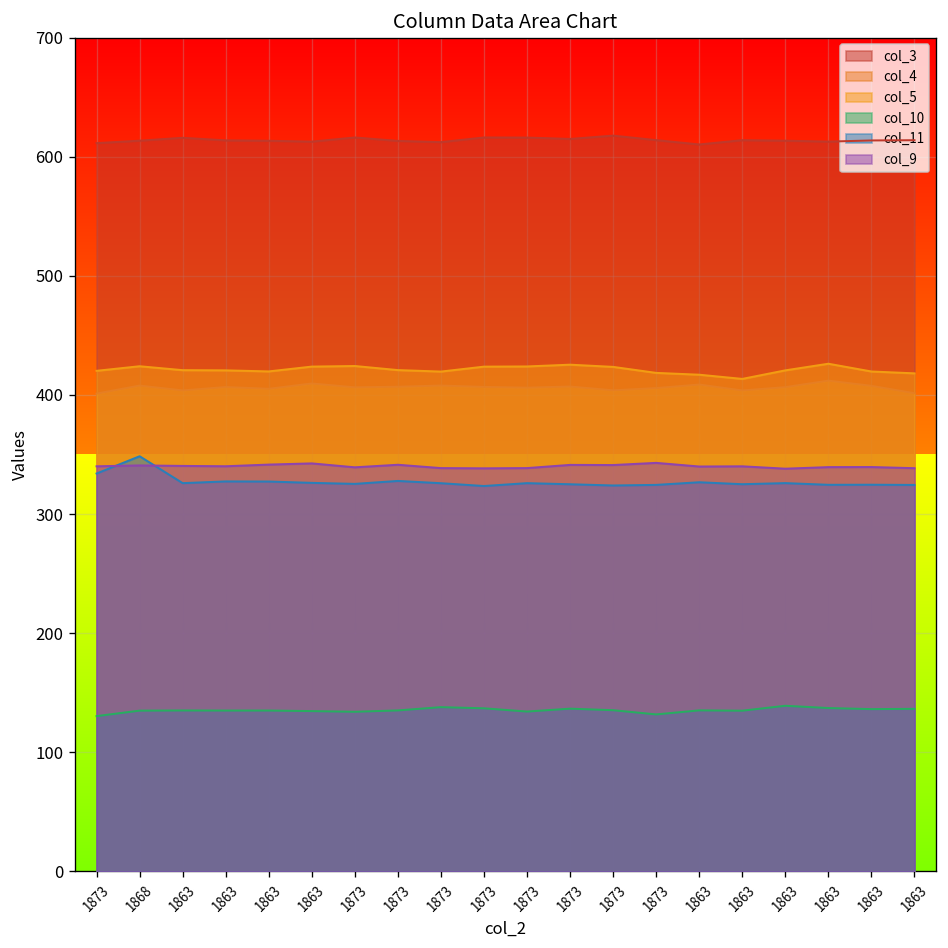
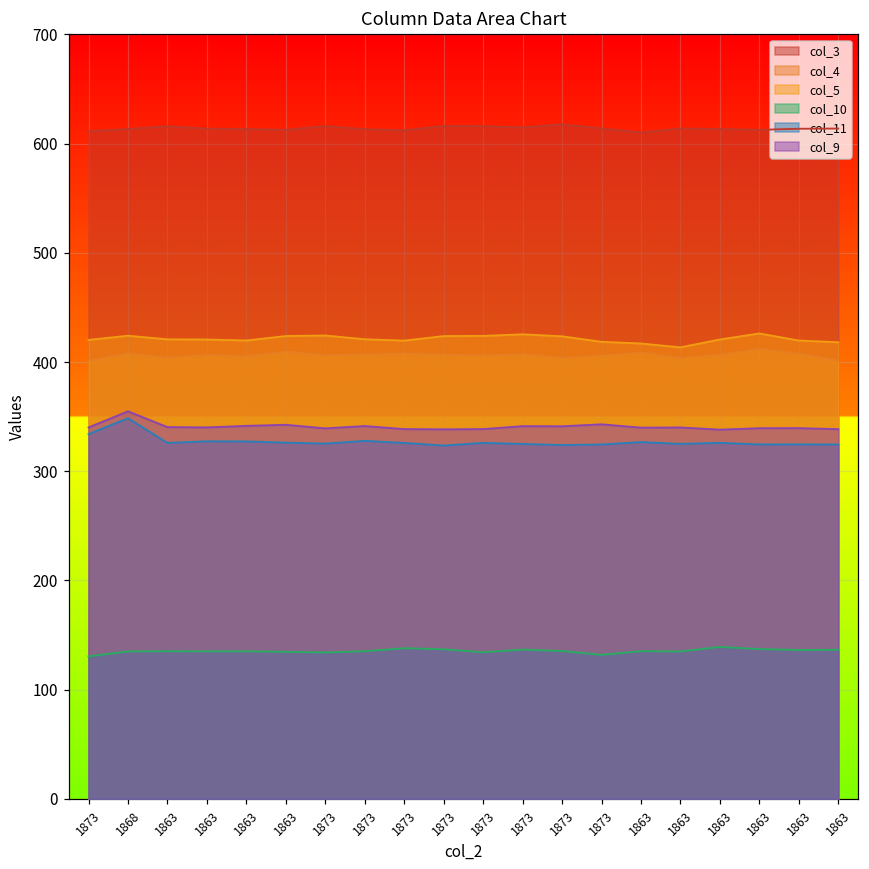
col_9, 1868: 340 -> 350
